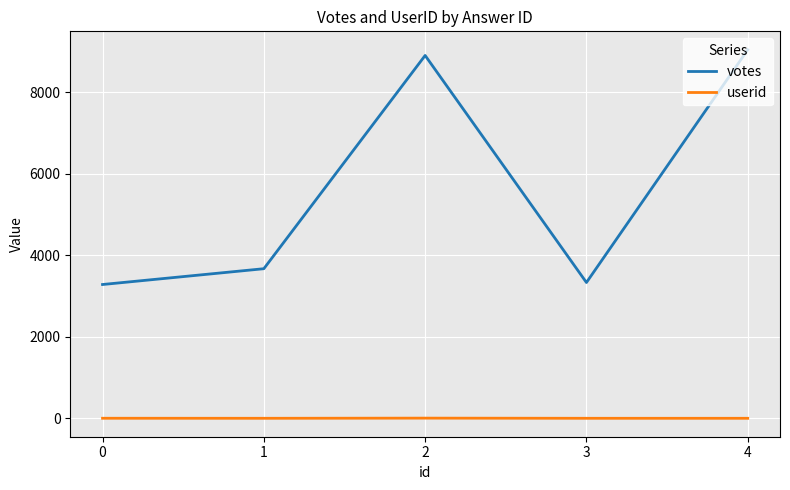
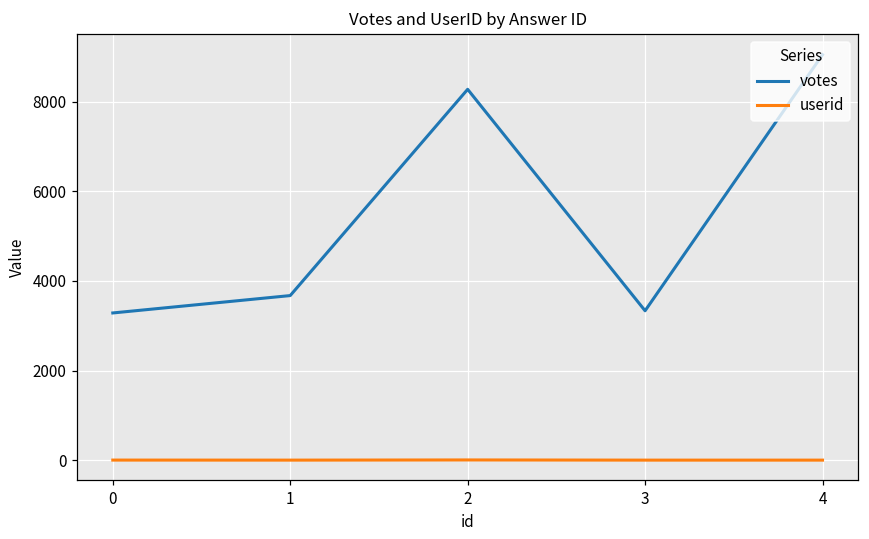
votes, 2: 8900 -> 8300
